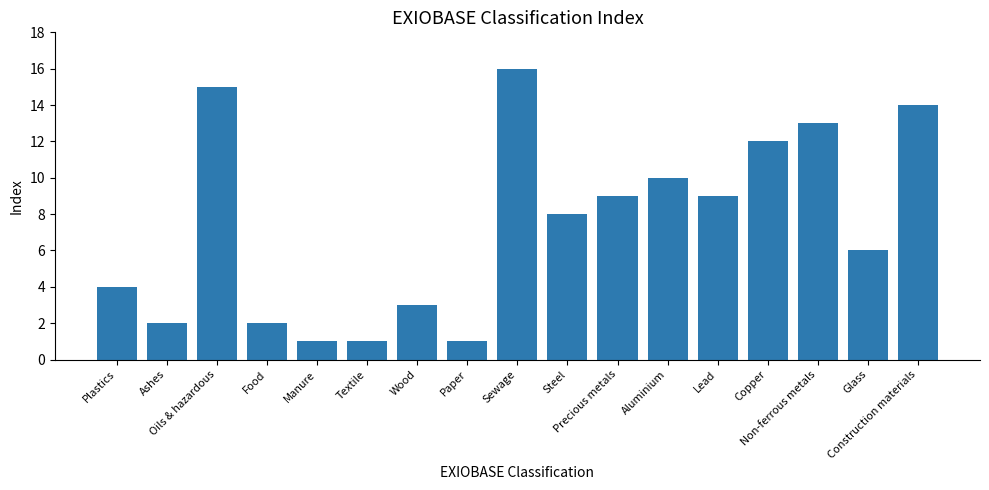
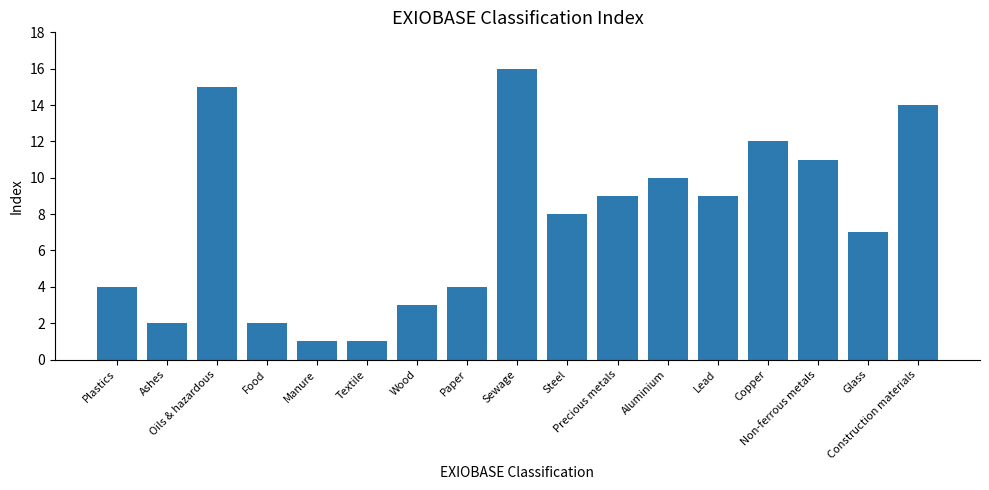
Paper: 1 -> 4
Non-ferrous metals: 13 -> 11
Glass: 6 -> 7
